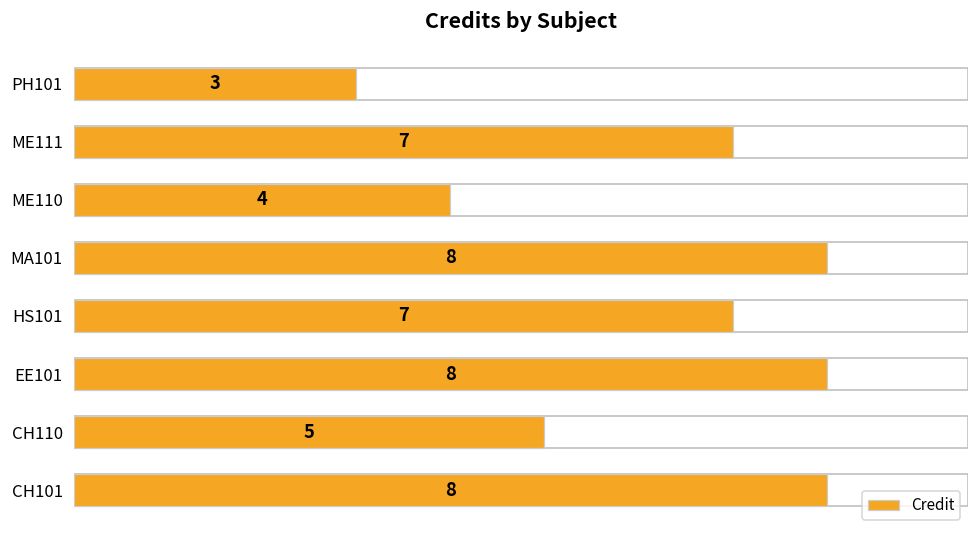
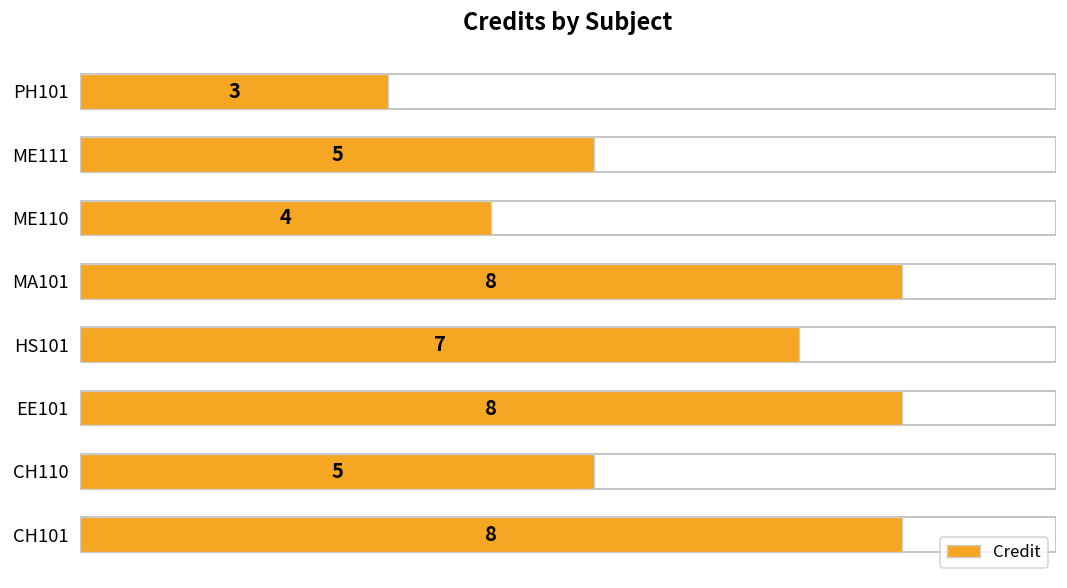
ME111: 7 -> 5
